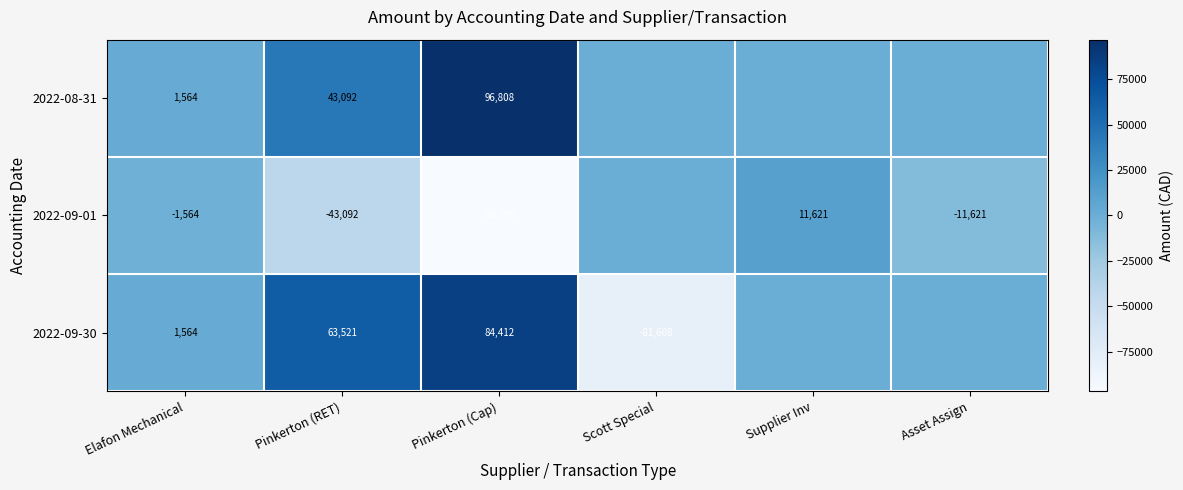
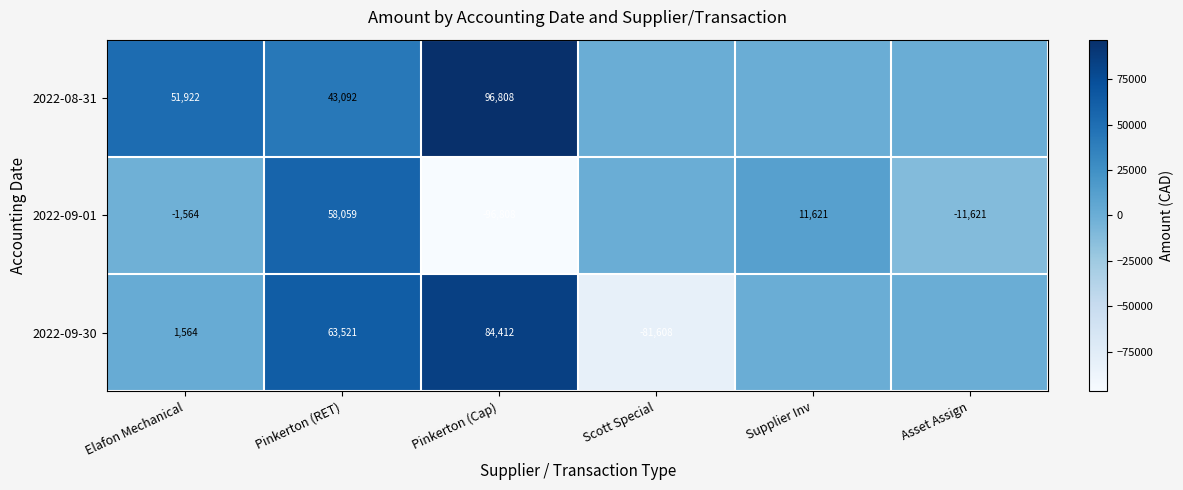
2022-08-31, Elafon Mechanical: 1,564 -> 51,922
2022-09-01, Pinkerton (RET): -43,092 -> 58,059
